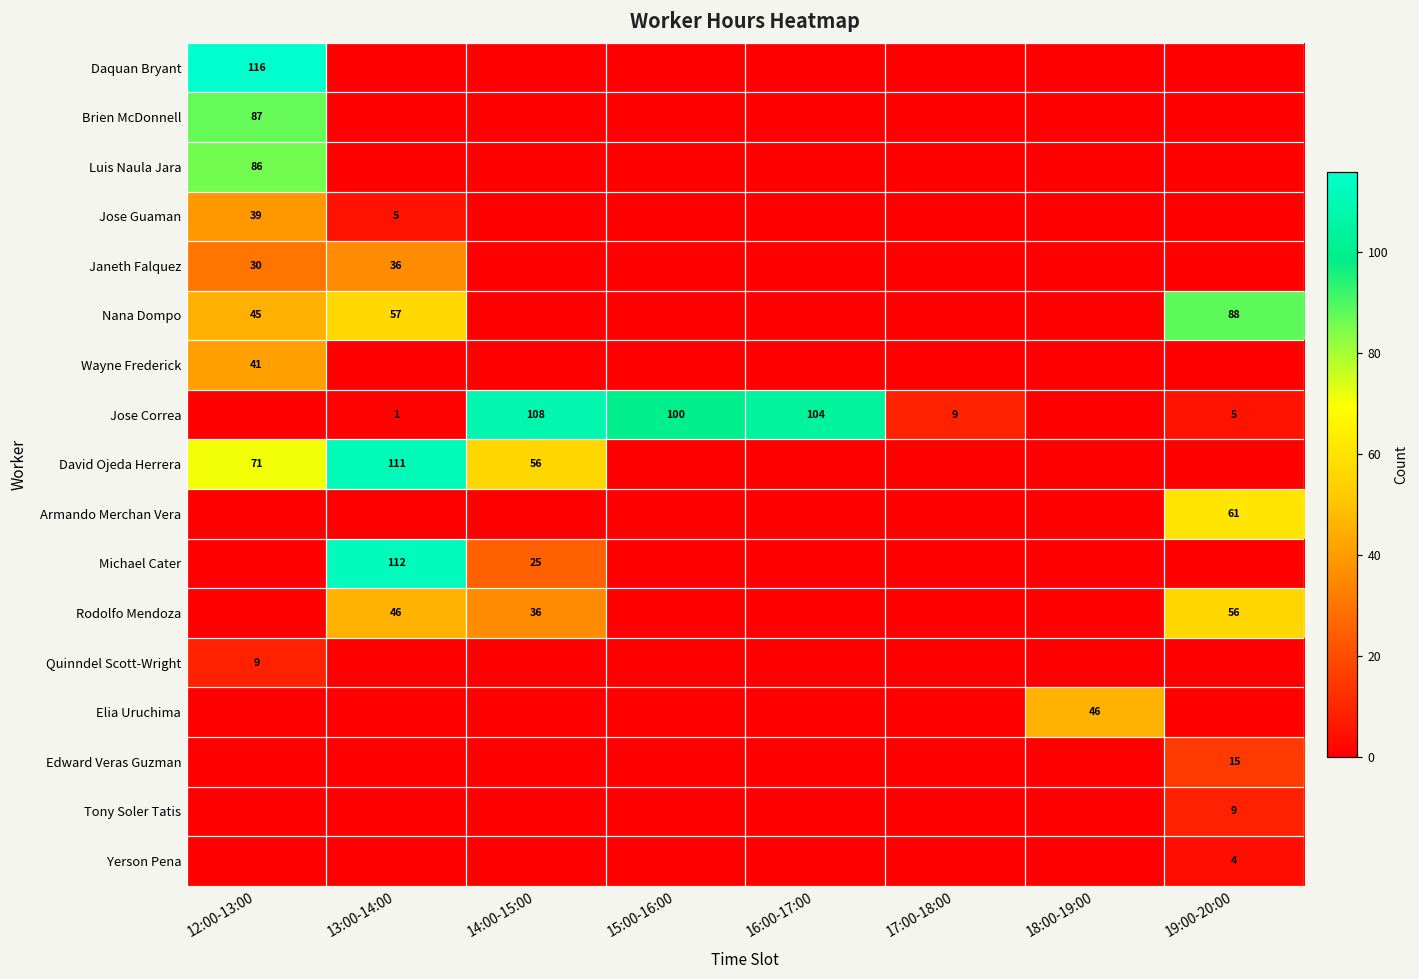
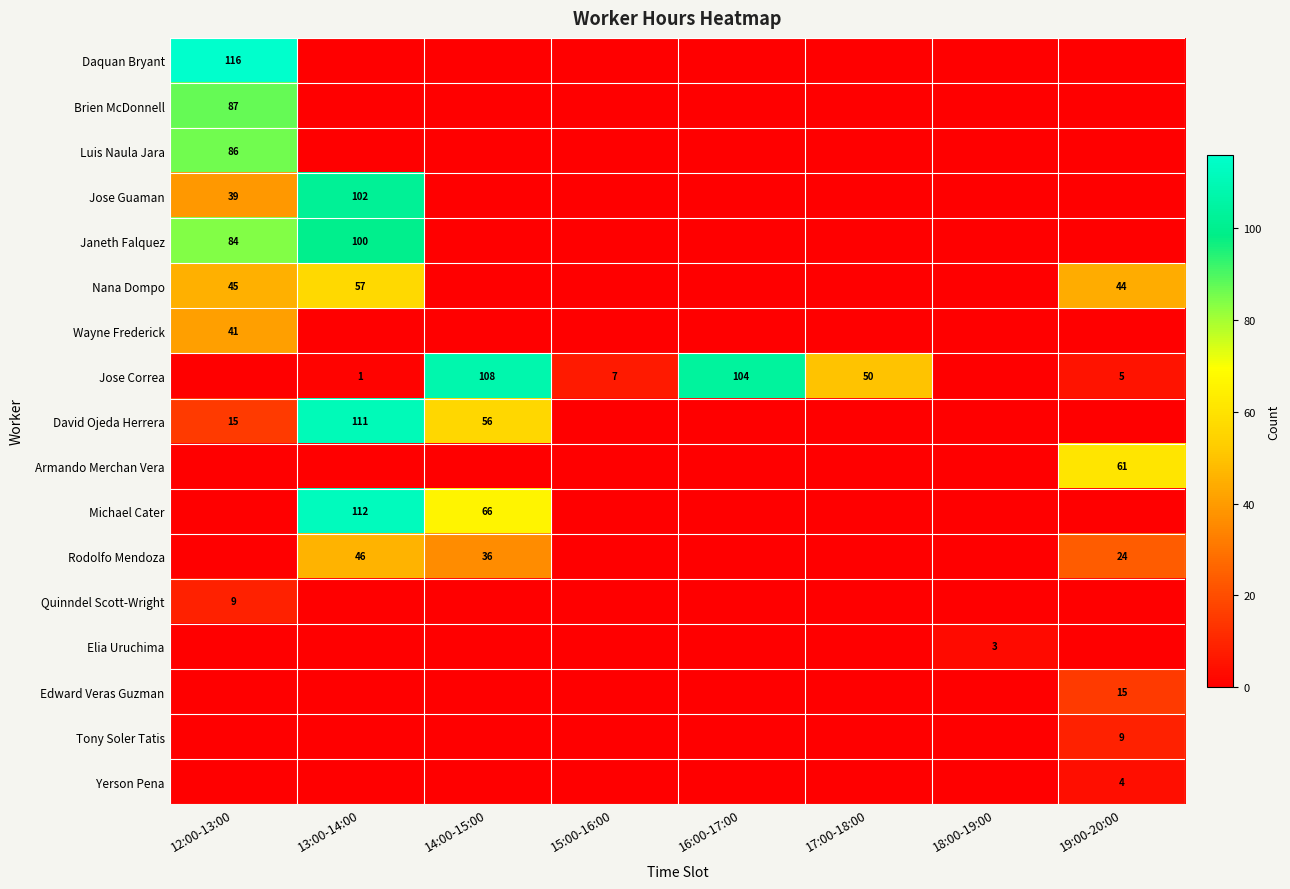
Jose Guaman, 13:00-14:00: 5 -> 102
Janeth Falquez, 12:00-13:00: 30 -> 84
Janeth Falquez, 13:00-14:00: 36 -> 100
Nana Dompo, 19:00-20:00: 88 -> 44
Jose Correa, 15:00-16:00: 100 -> 7
Jose Correa, 17:00-18:00: 9 -> 50
David Ojeda Herrera, 12:00-13:00: 71 -> 15
Michael Cater, 14:00-15:00: 25 -> 66
Rodolfo Mendoza, 19:00-20:00: 56 -> 24
Elia Uruchima, 18:00-19:00: 46 -> 3
